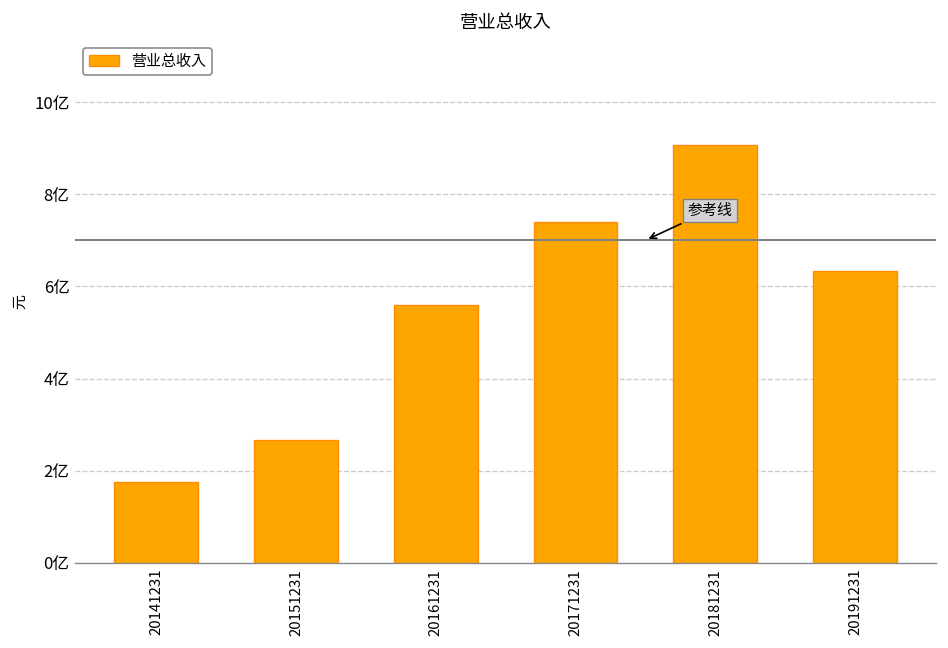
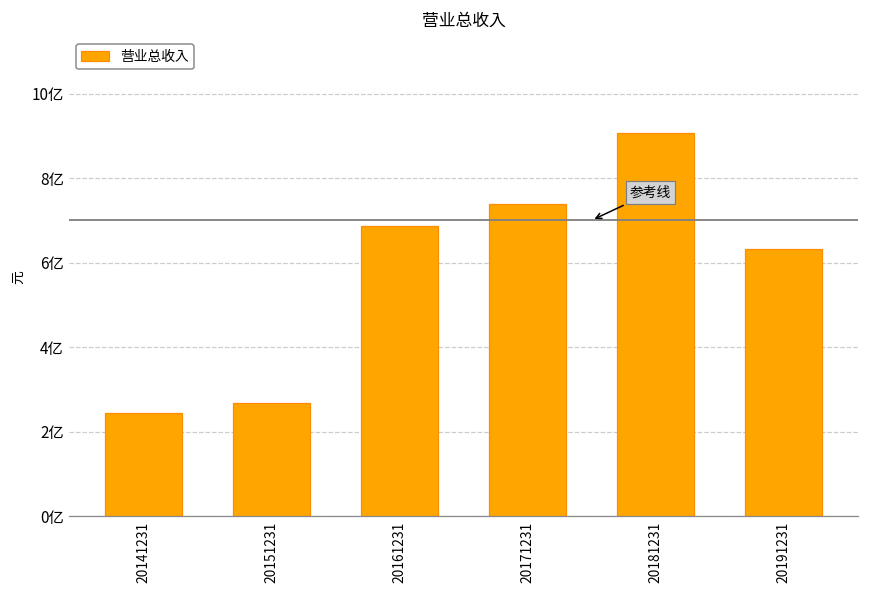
20141231: 1.8亿 -> 2.4亿
20161231: 5.6亿 -> 6.9亿
